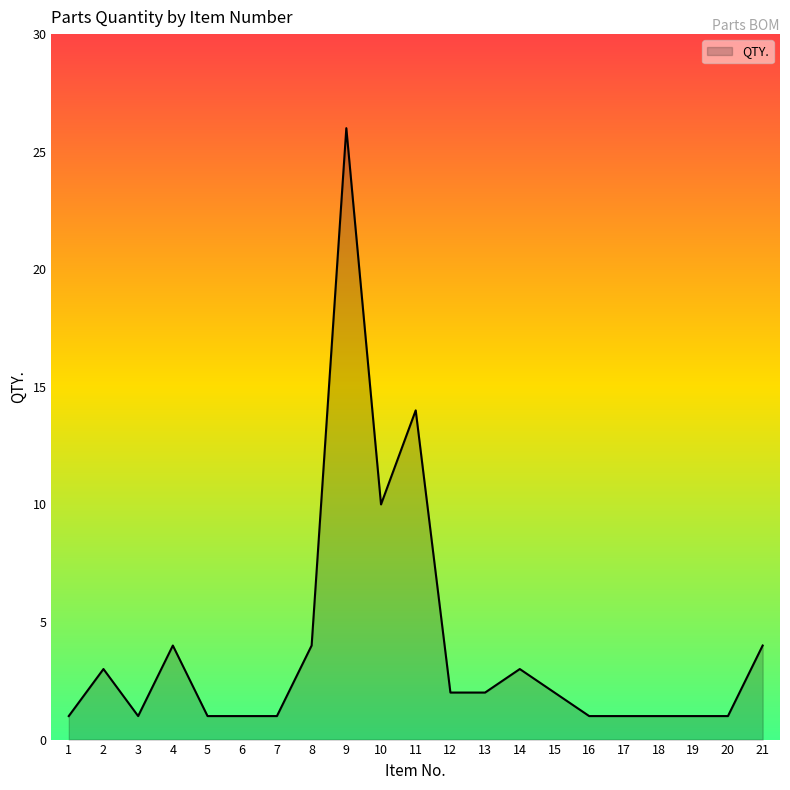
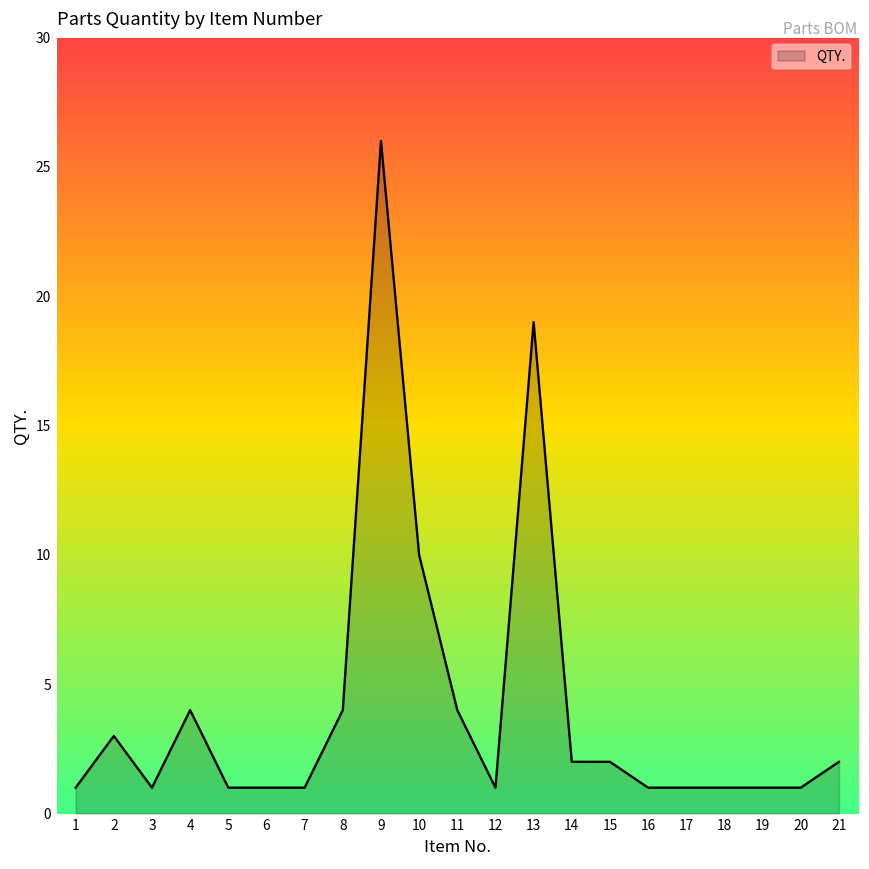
11: 14 -> 4
12: 2 -> 1
13: 2 -> 19
14: 3 -> 2
21: 4 -> 2
